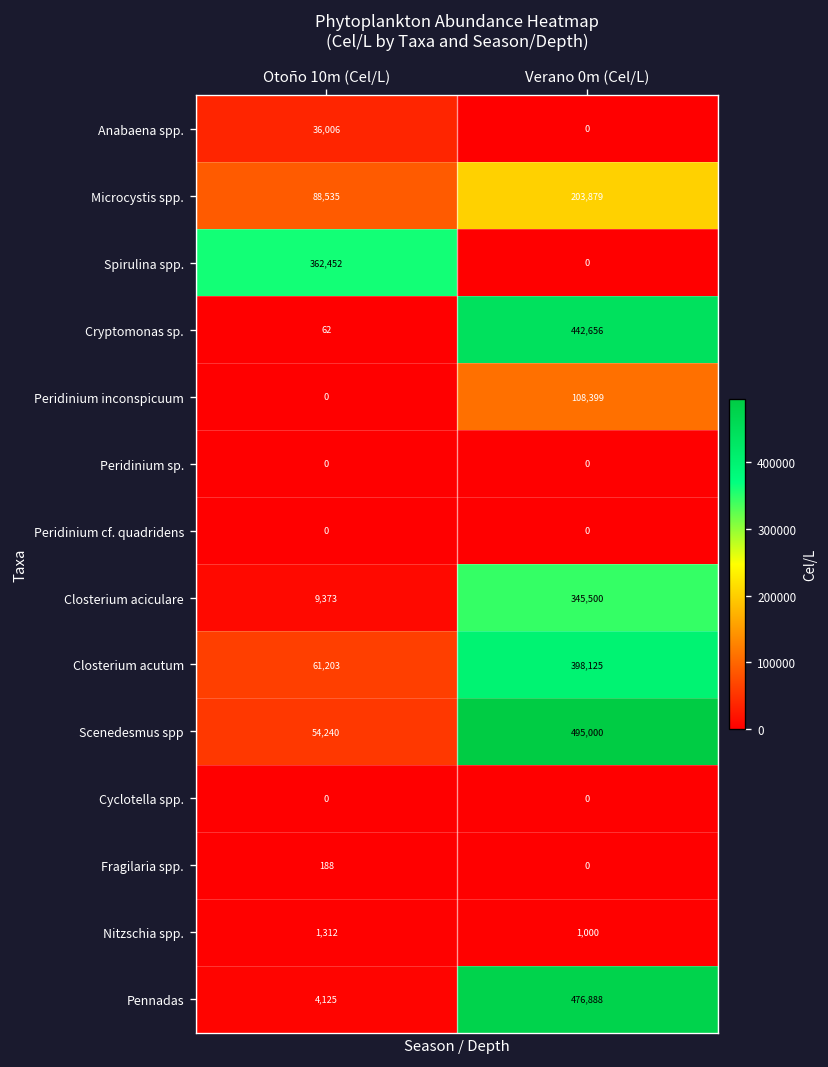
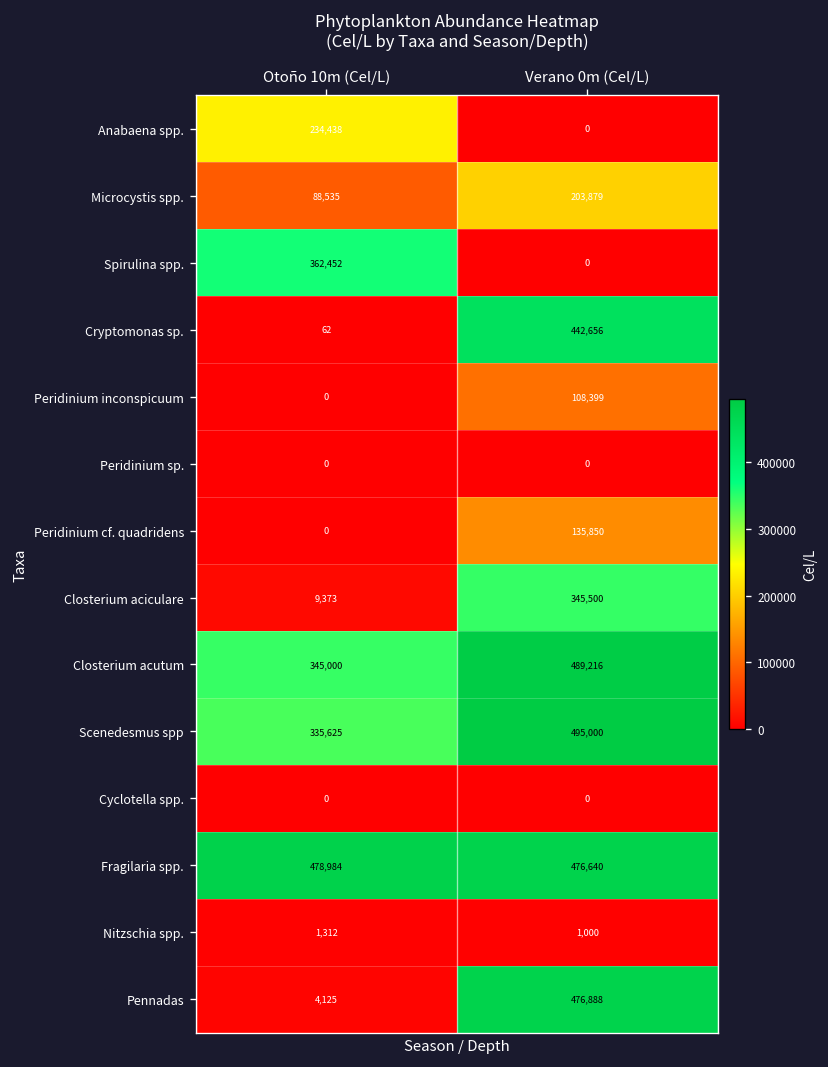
Anabaena spp., Otoño 10m (Cel/L): 36,006 -> 234,438
Peridinium cf. quadridens, Verano 0m (Cel/L): 0 -> 135,850
Closterium acutum, Otoño 10m (Cel/L): 61,203 -> 345,000
Closterium acutum, Verano 0m (Cel/L): 398,125 -> 489,216
Scenedesmus spp, Otoño 10m (Cel/L): 54,240 -> 335,625
Fragilaria spp., Otoño 10m (Cel/L): 188 -> 478,984
Fragilaria spp., Verano 0m (Cel/L): 0 -> 476,640
